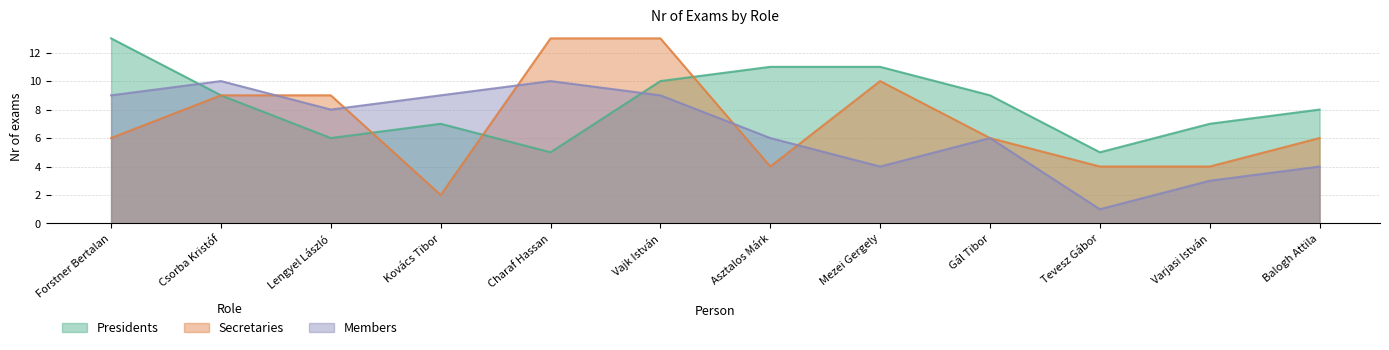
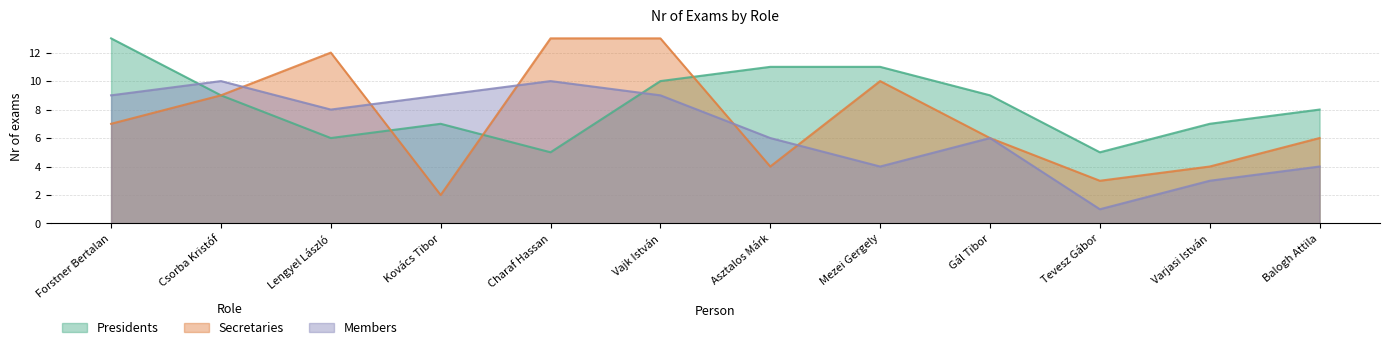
Secretaries, Forstner Bertalan: 6 -> 7
Secretaries, Lengyel László: 9 -> 12
Secretaries, Tevesz Gábor: 4 -> 3
